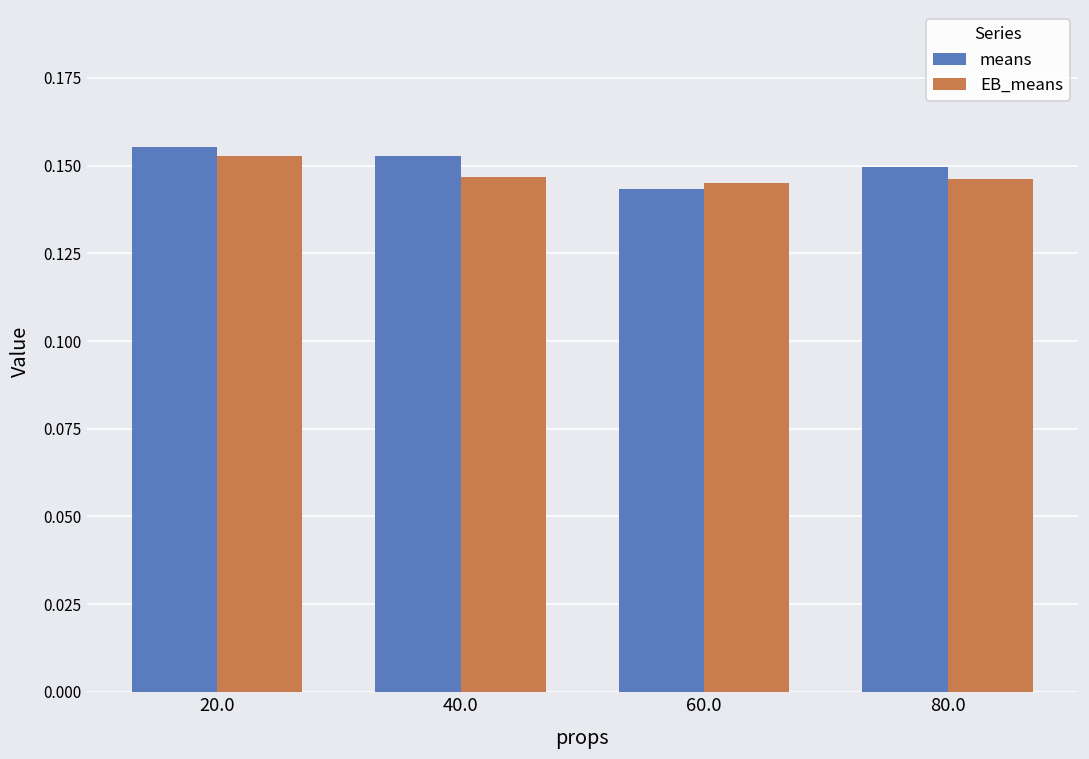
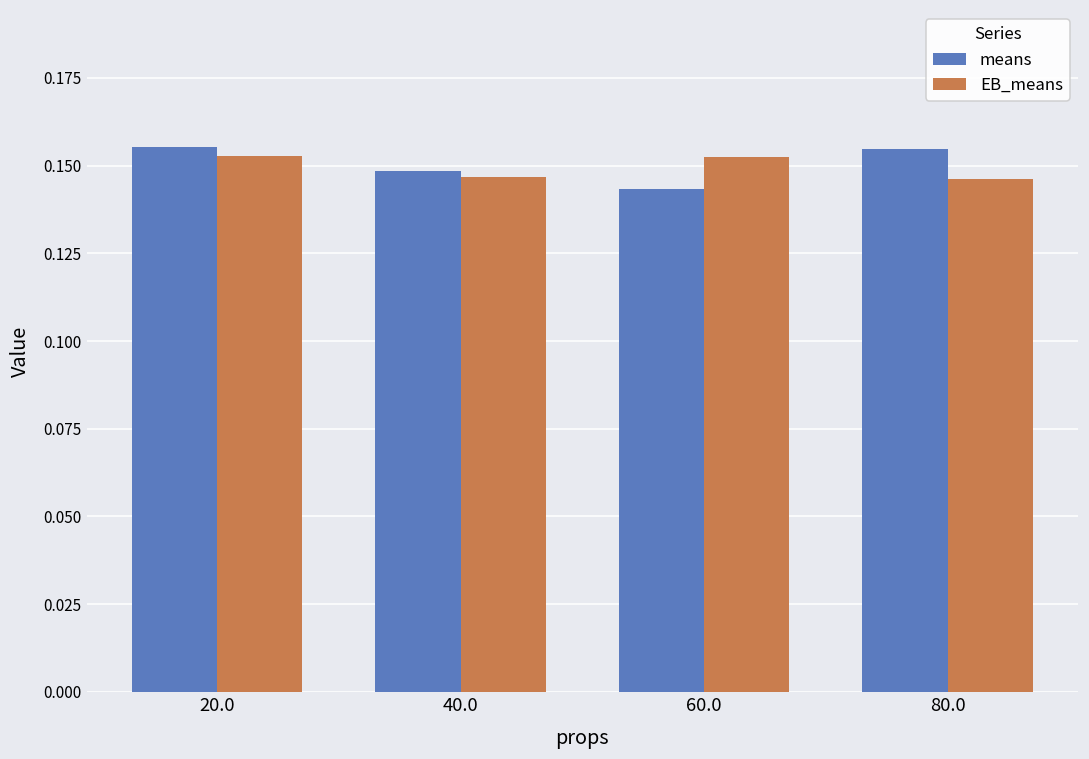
means, 40.0: 0.153 -> 0.148
EB_means, 60.0: 0.145 -> 0.153
means, 80.0: 0.150 -> 0.155
